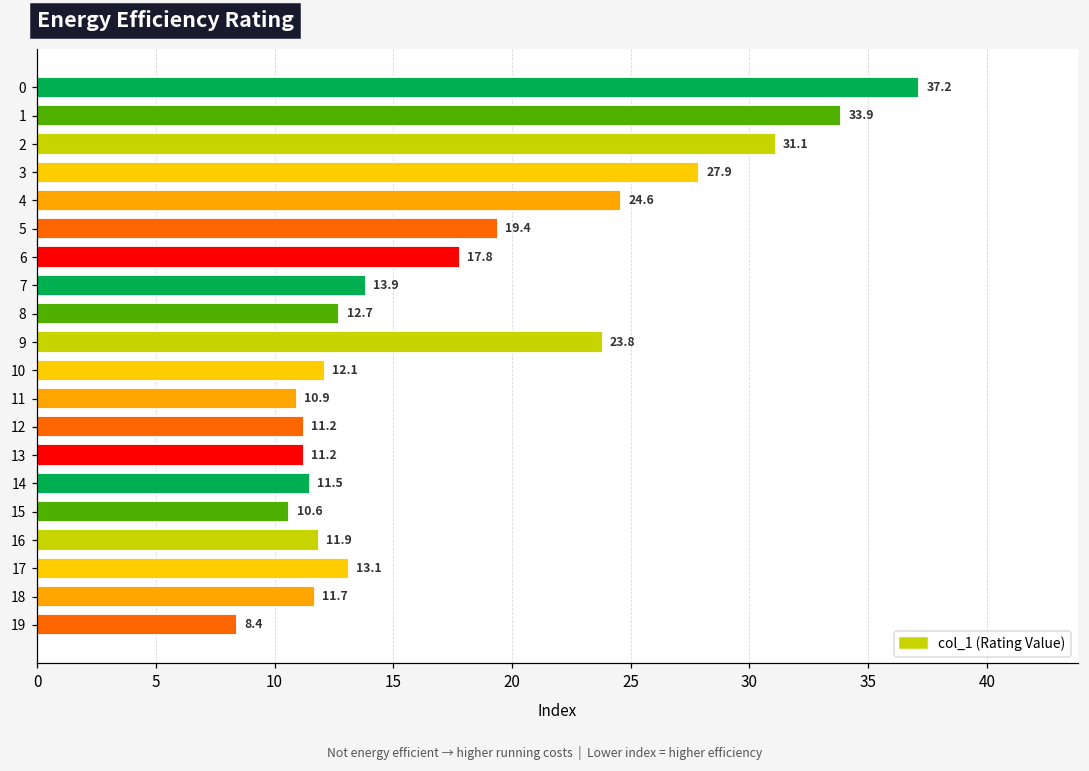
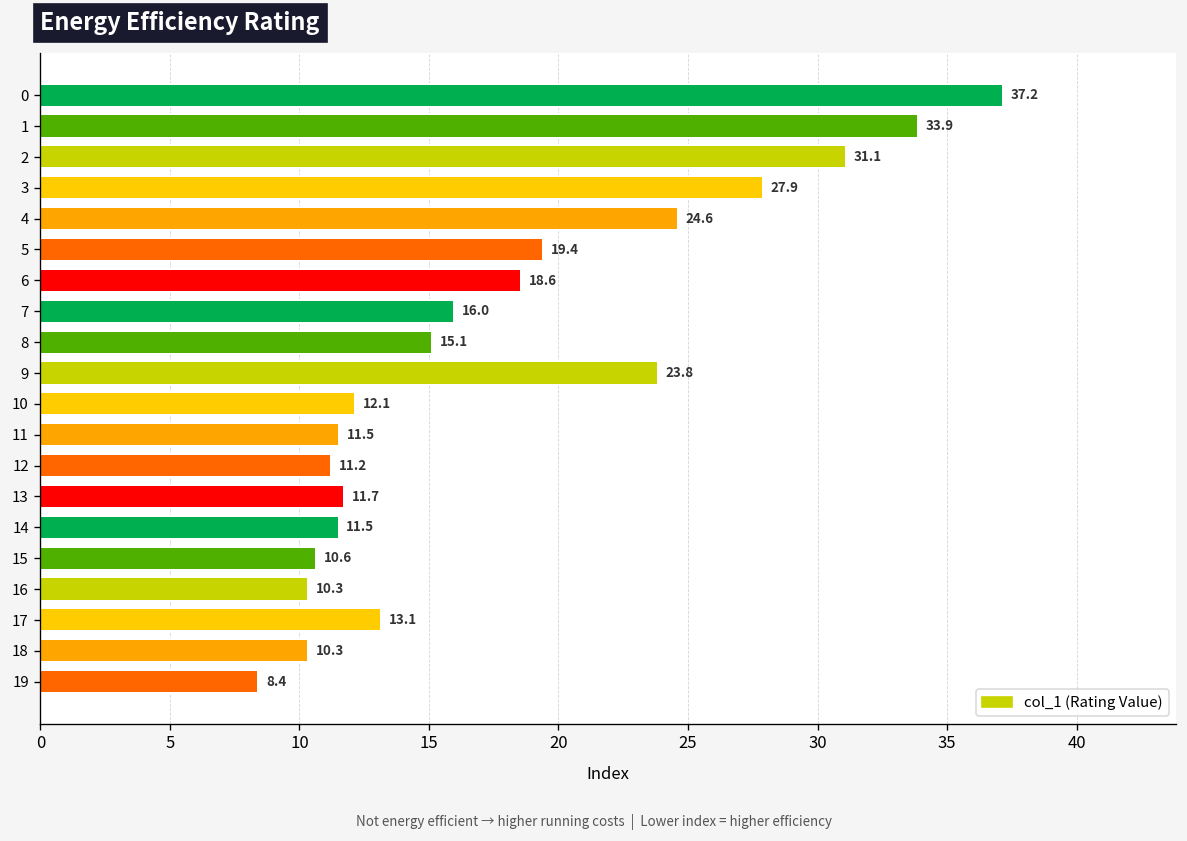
6: 17.8 -> 18.6
7: 13.9 -> 16.0
8: 12.7 -> 15.1
11: 10.9 -> 11.5
13: 11.2 -> 11.7
16: 11.9 -> 10.3
18: 11.7 -> 10.3
